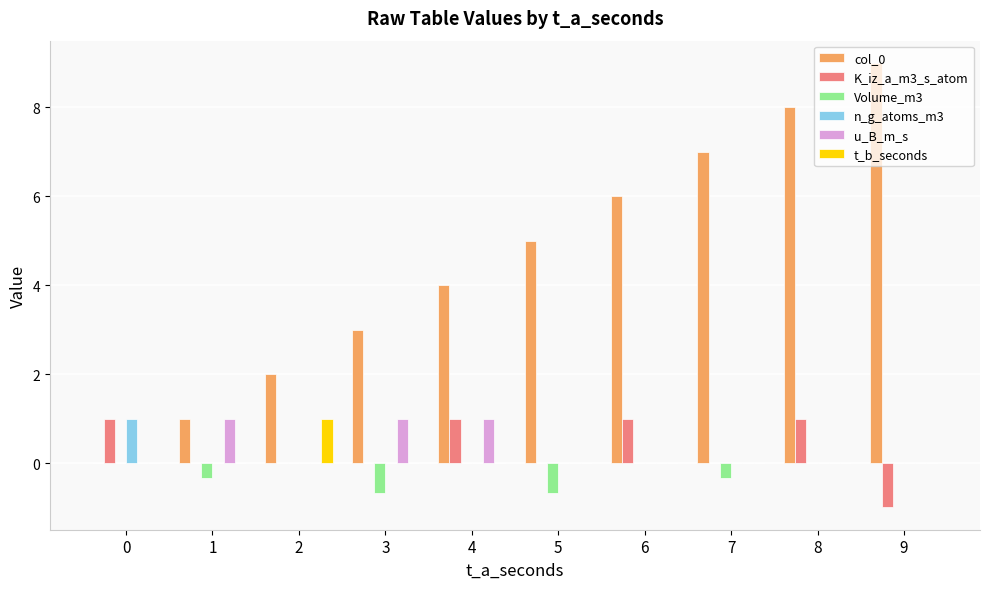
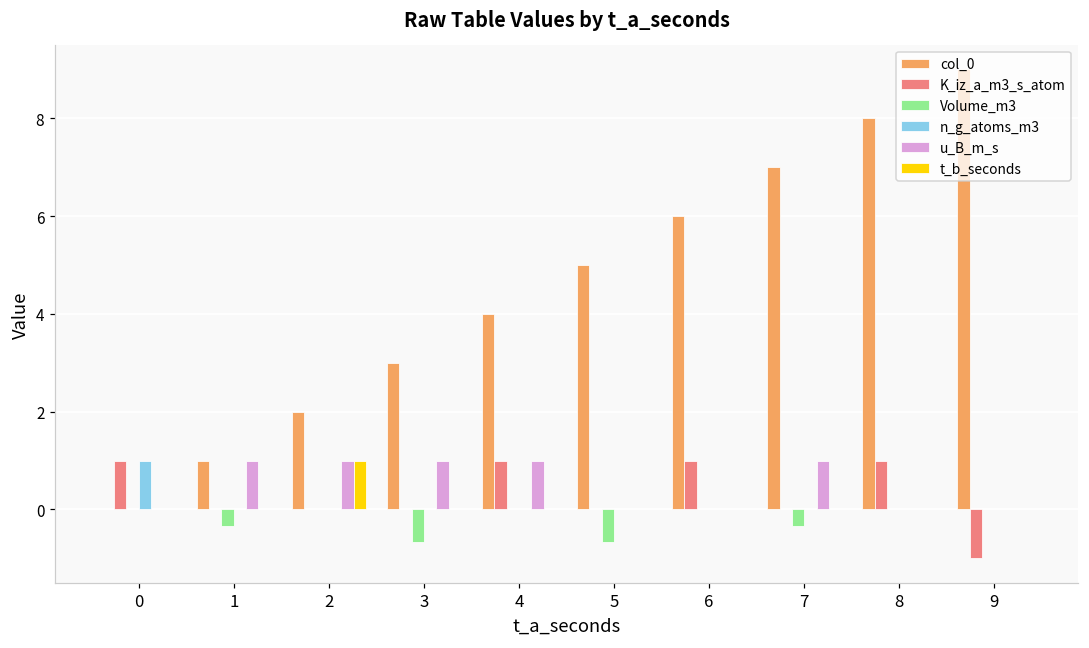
u_B_m_s, 2: 0 -> 1
u_B_m_s, 7: 0 -> 1
